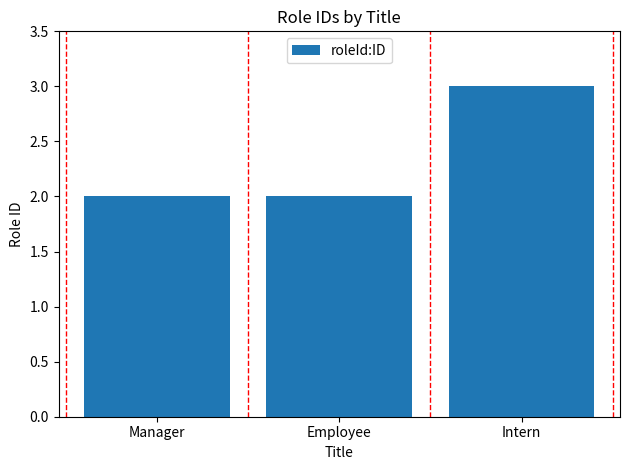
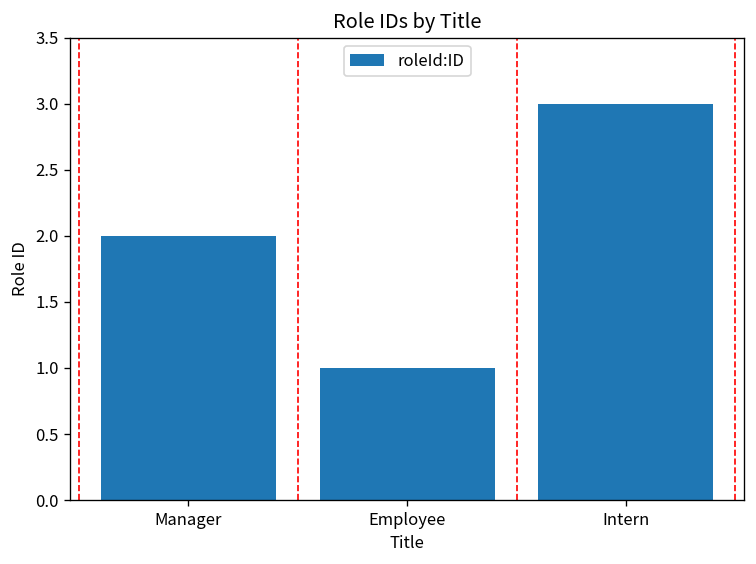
Employee: 2 -> 1
